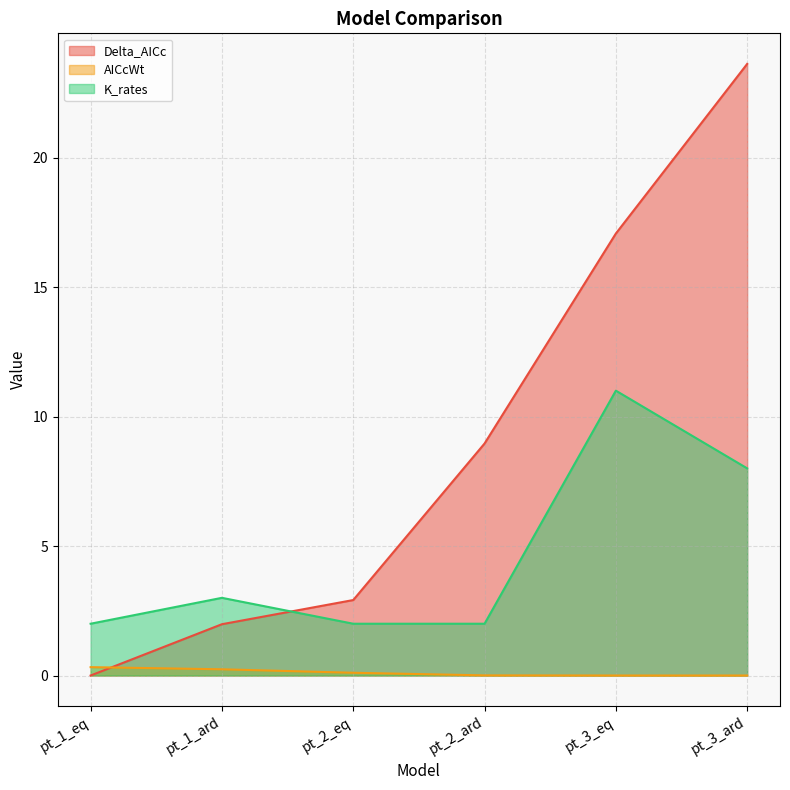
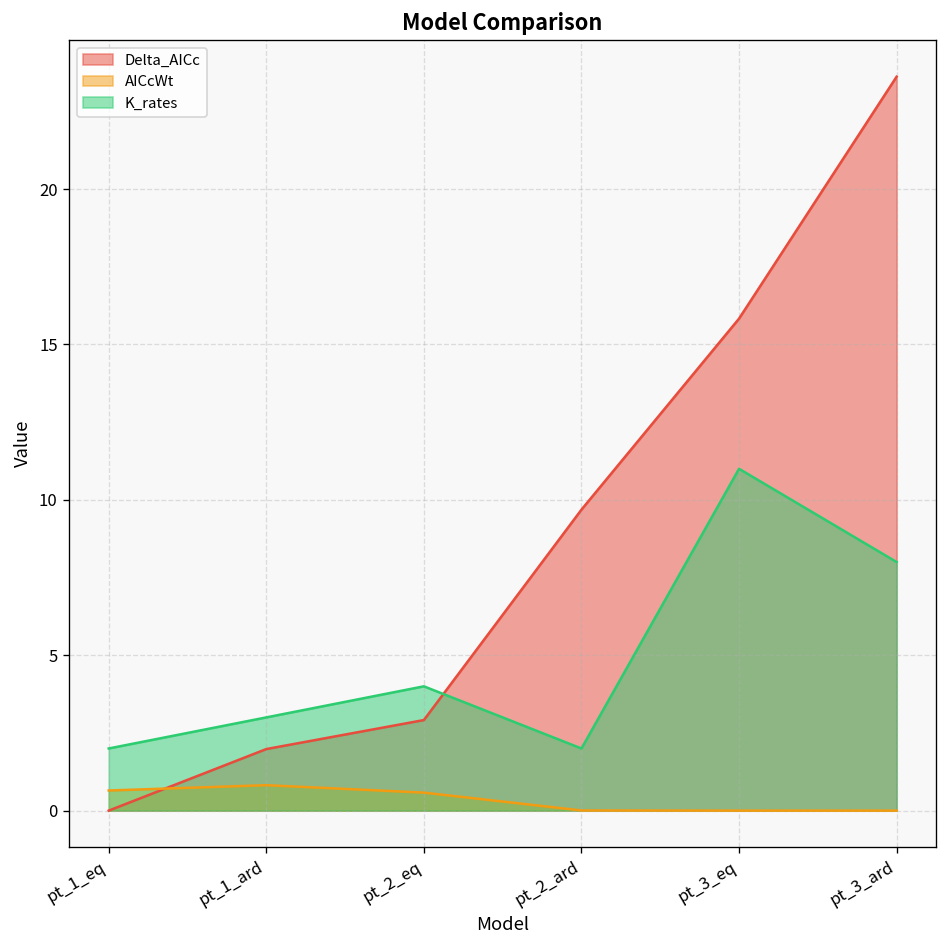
AICcWt, pt_1_eq: 0.3 -> 0.6
AICcWt, pt_1_ard: 0.2 -> 0.8
AICcWt, pt_2_eq: 0.1 -> 0.6
K_rates, pt_2_eq: 2 -> 4
Delta_AICc, pt_2_ard: 9.0 -> 9.7
Delta_AICc, pt_3_eq: 17.1 -> 15.8
